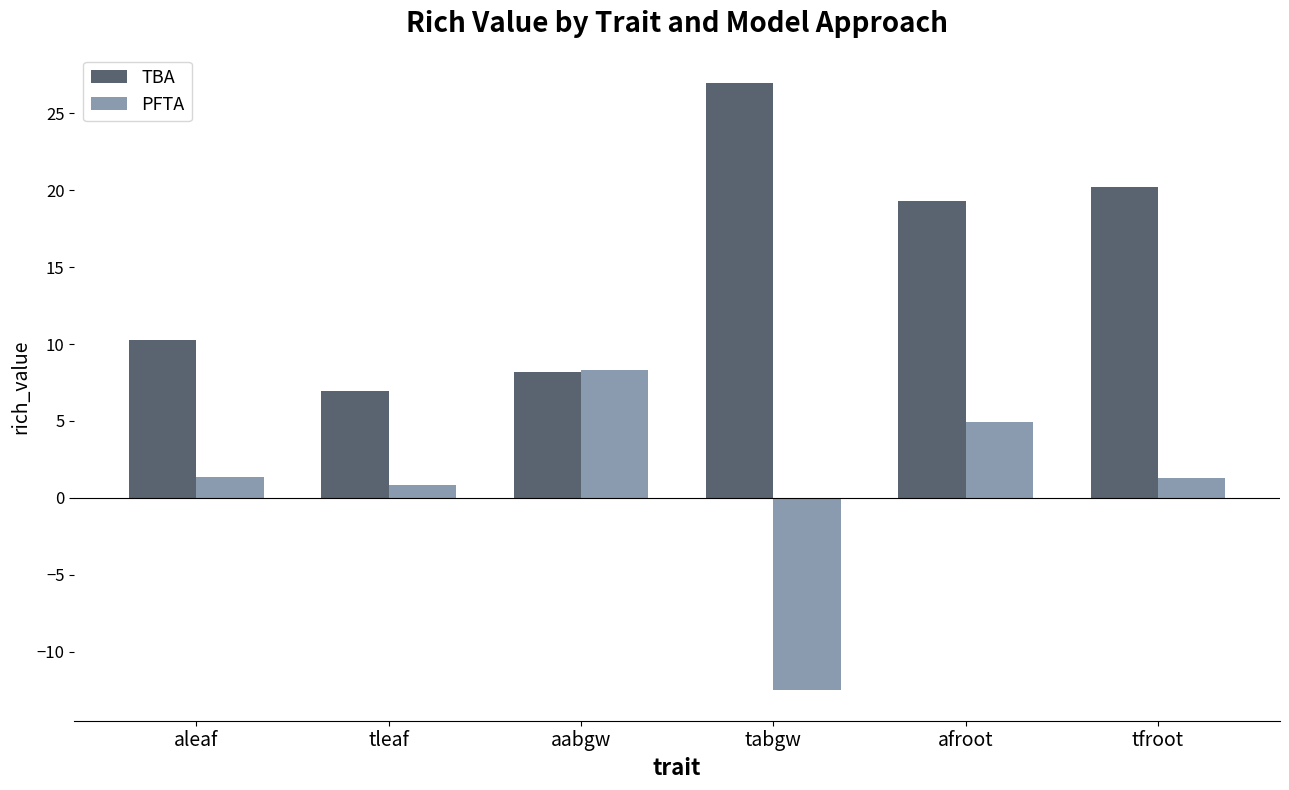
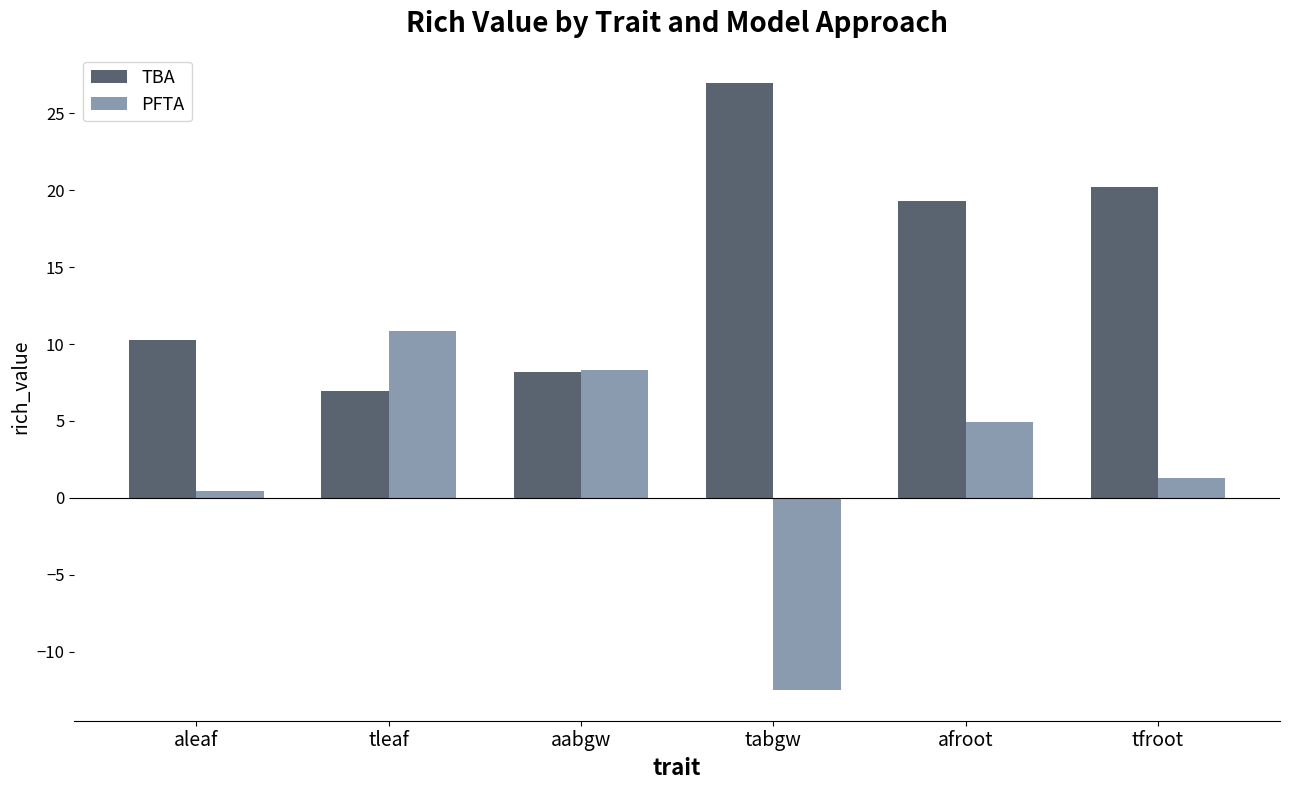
PFTA, aleaf: 1.3 -> 0.5
PFTA, tleaf: 0.9 -> 10.9
